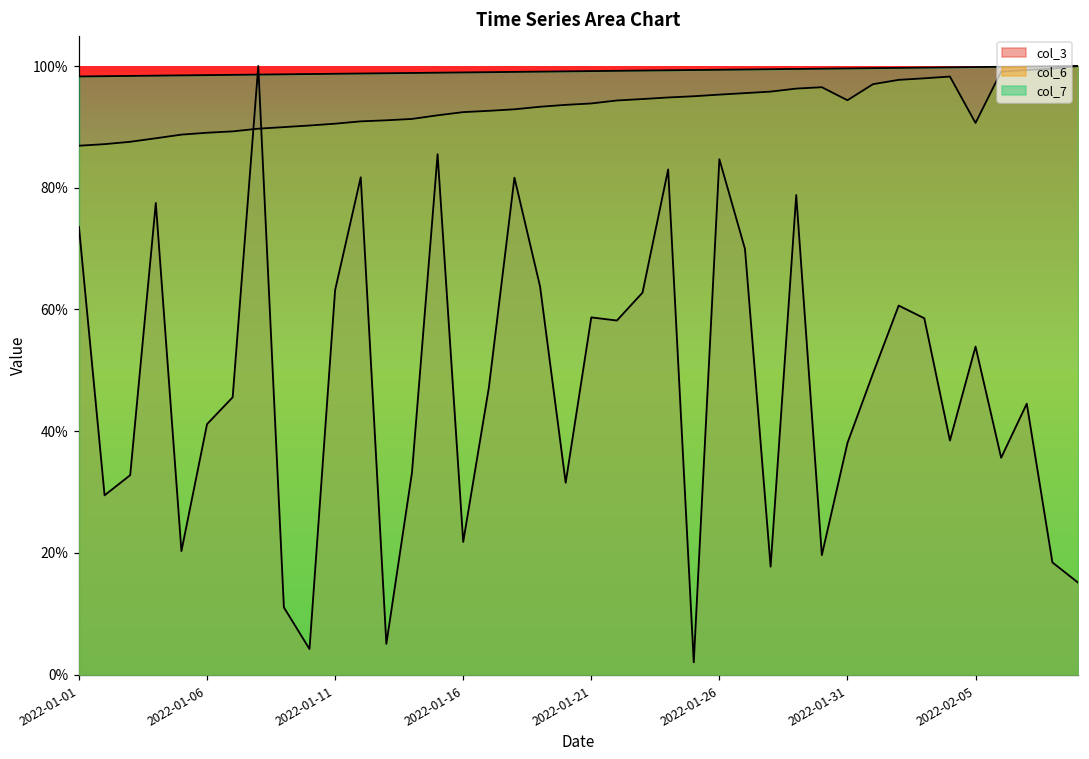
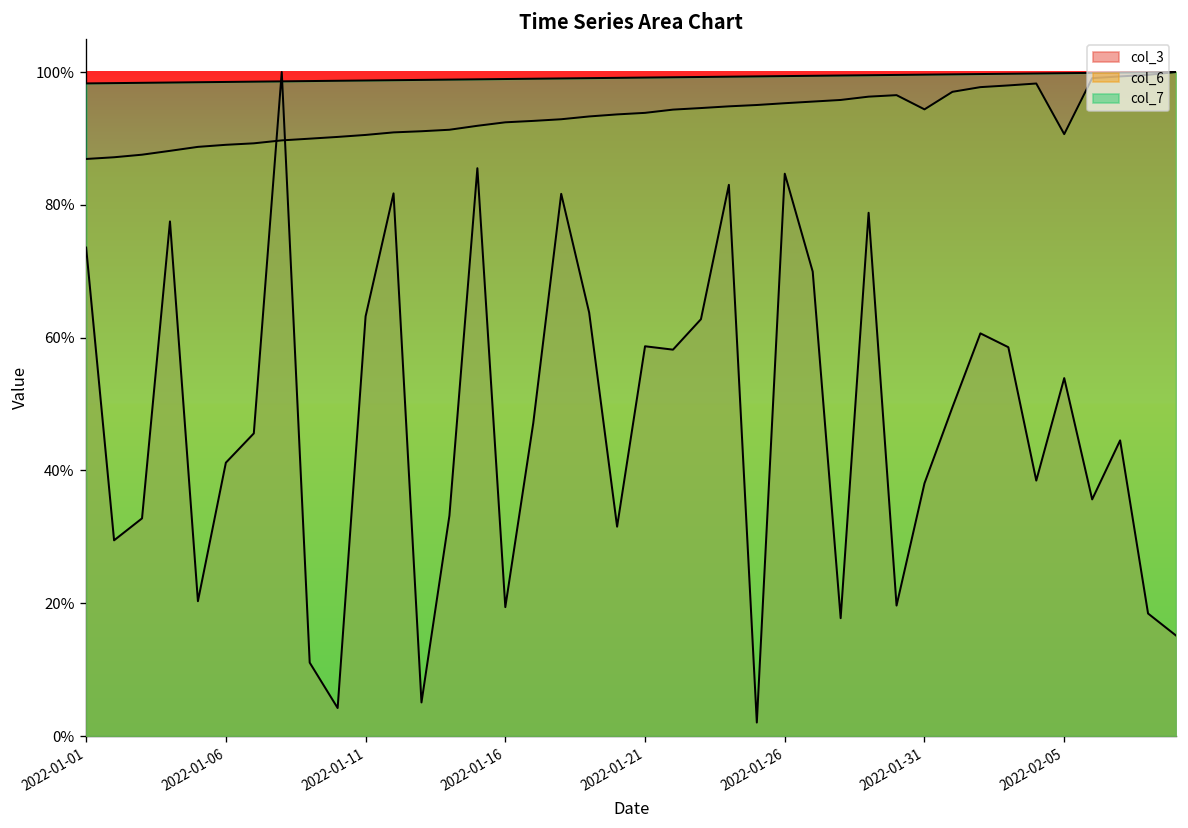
col_3, 2022-01-16: 22% -> 19%
